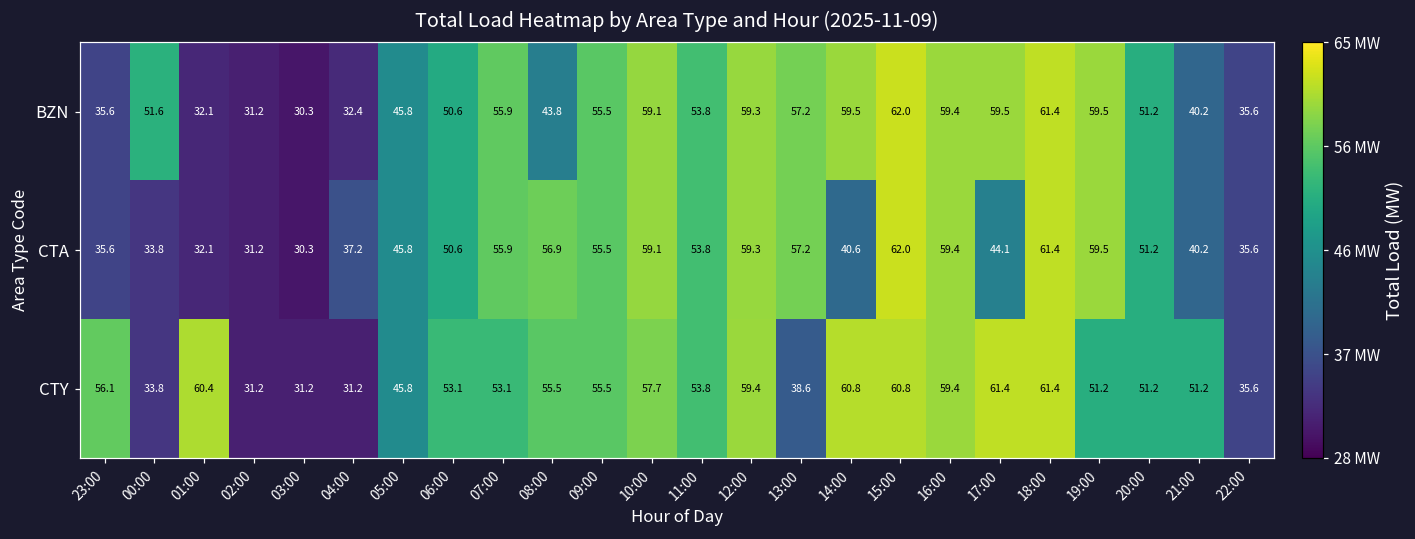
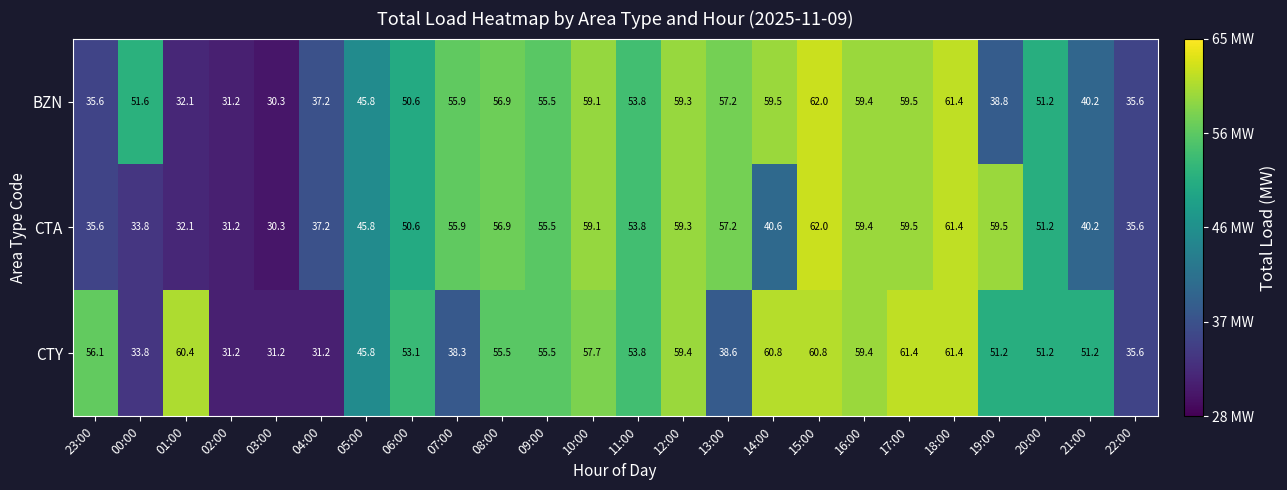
BZN, 04:00: 32.4 -> 37.2
BZN, 08:00: 43.8 -> 56.9
BZN, 19:00: 59.5 -> 38.8
CTA, 17:00: 44.1 -> 59.5
CTY, 07:00: 53.1 -> 38.3
